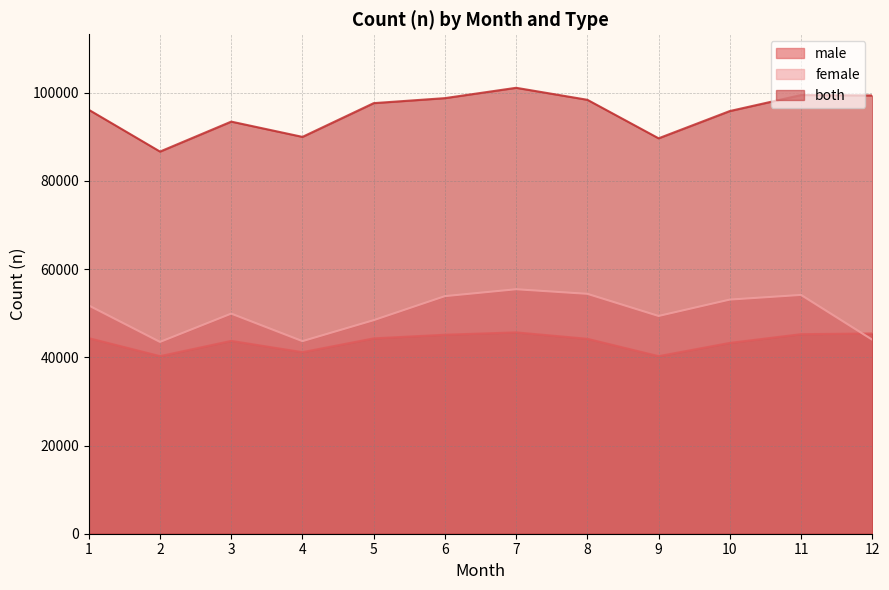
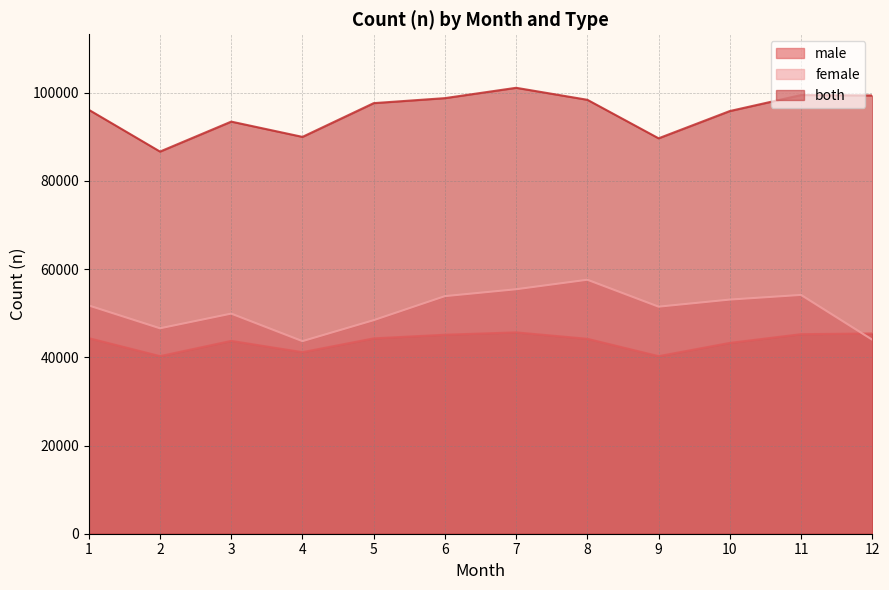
female, 2: 43000 -> 47000
female, 8: 54000 -> 58000
female, 9: 49000 -> 51000
